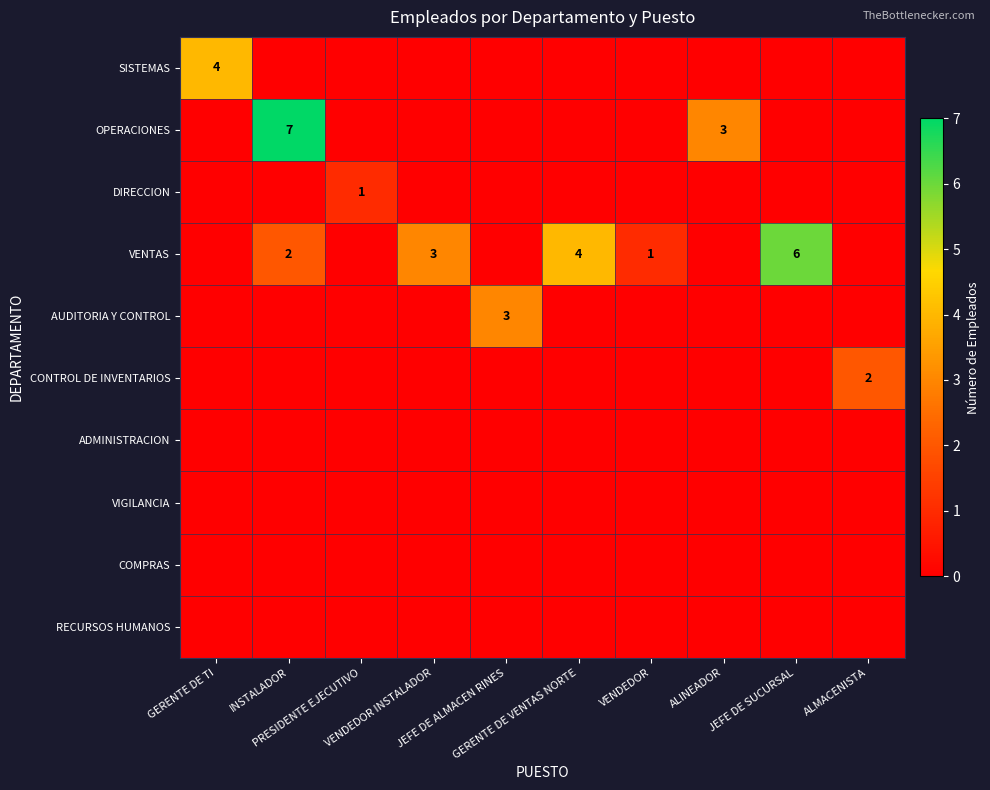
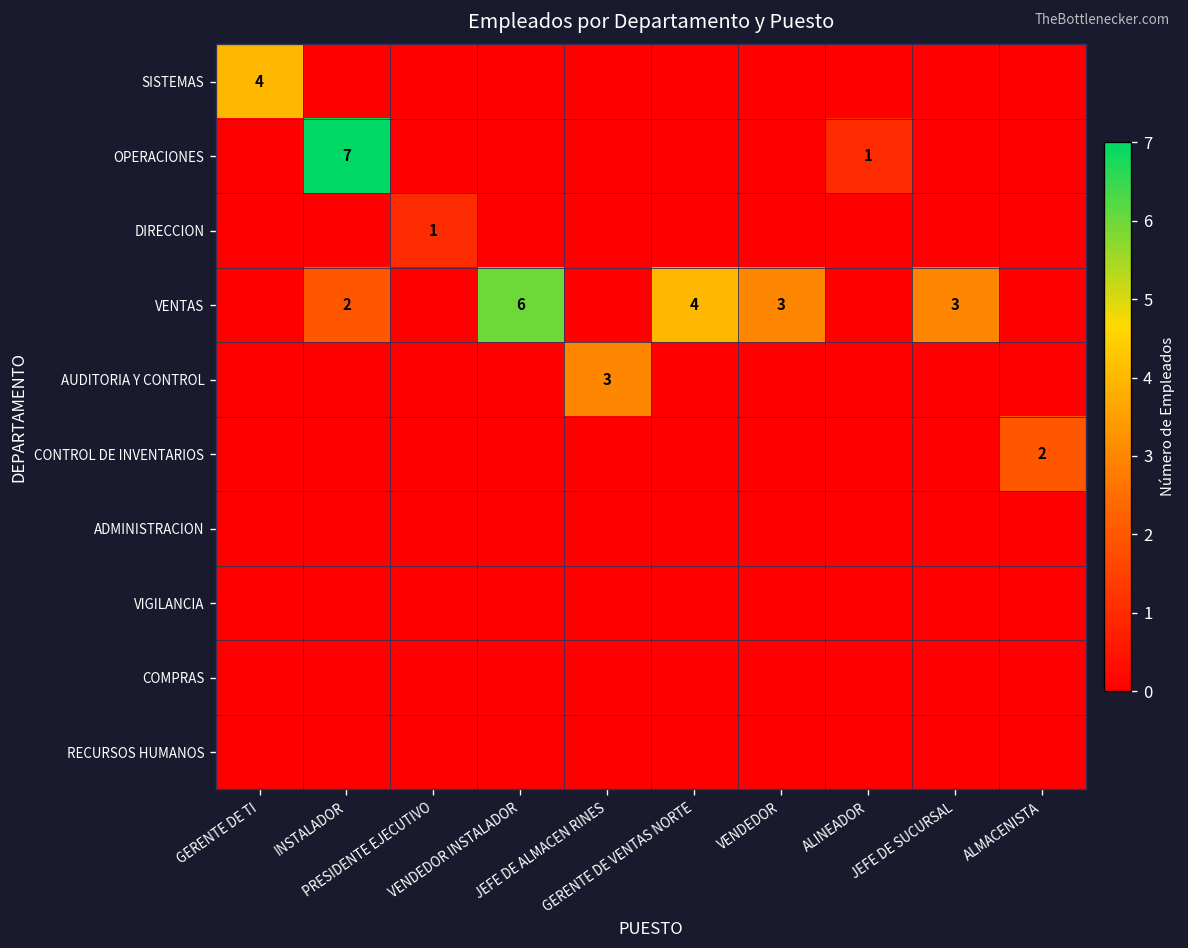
OPERACIONES, ALINEADOR: 3 -> 1
VENTAS, VENDEDOR INSTALADOR: 3 -> 6
VENTAS, VENDEDOR: 1 -> 3
VENTAS, JEFE DE SUCURSAL: 6 -> 3
